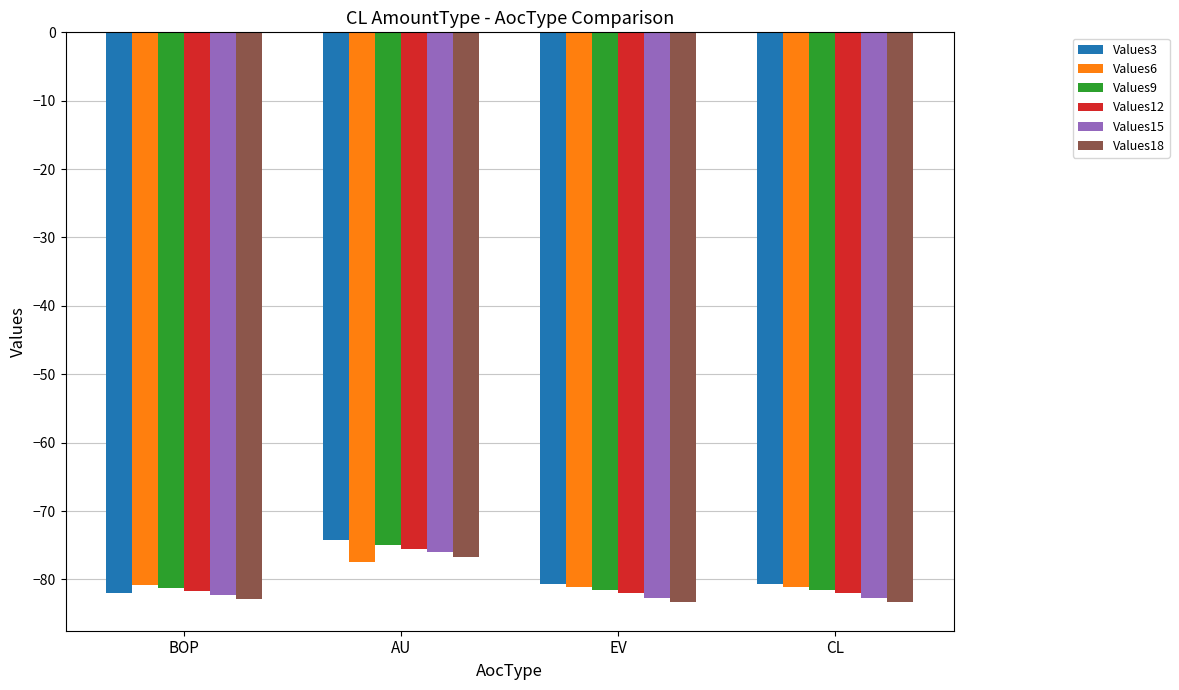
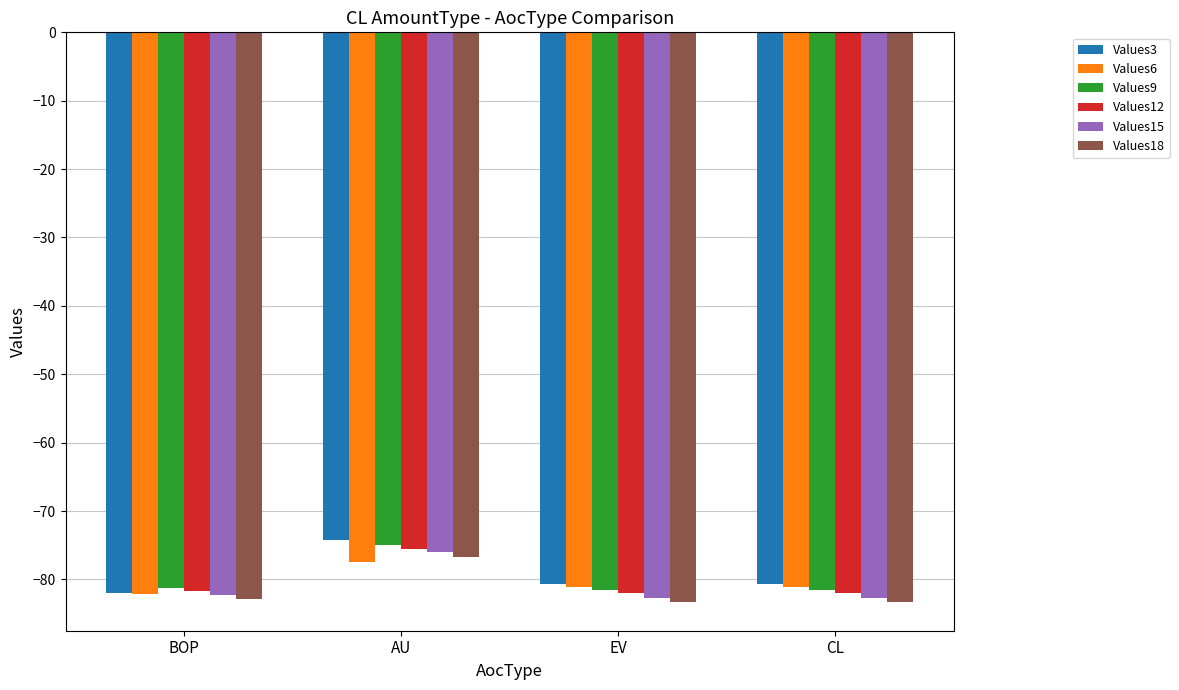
Values6, BOP: -81 -> -82
